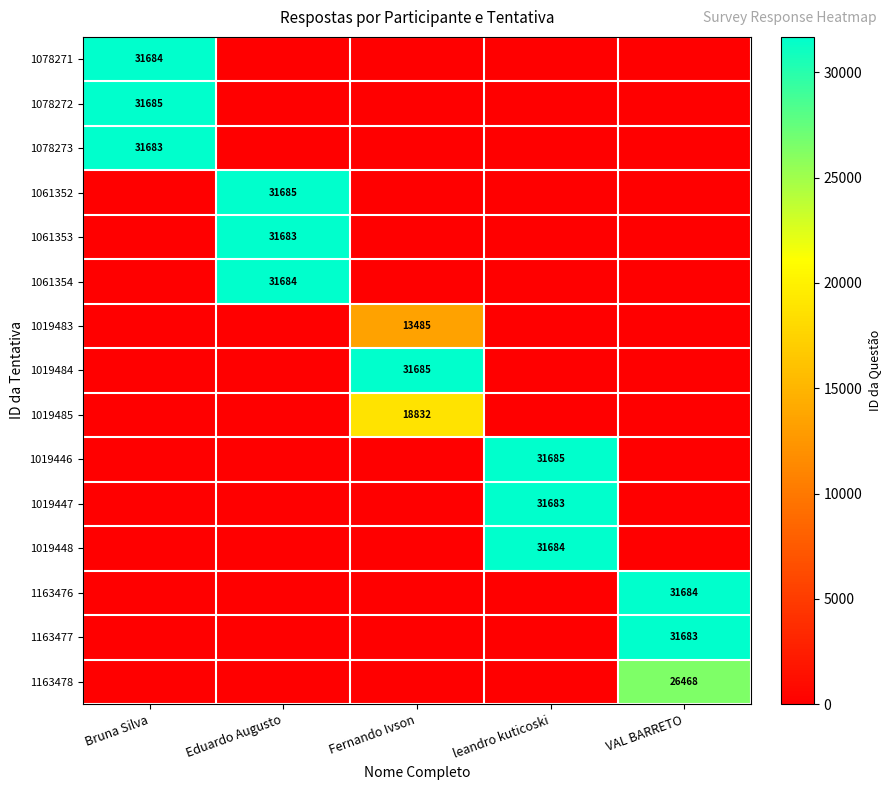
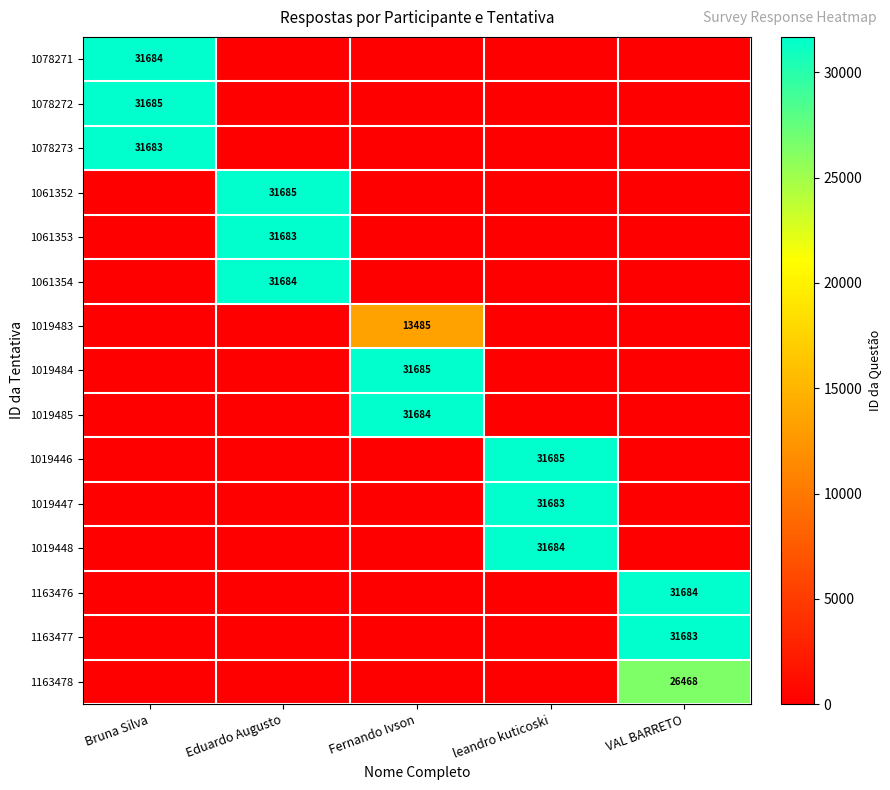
1019485, Fernando Ivson: 18832 -> 31684
